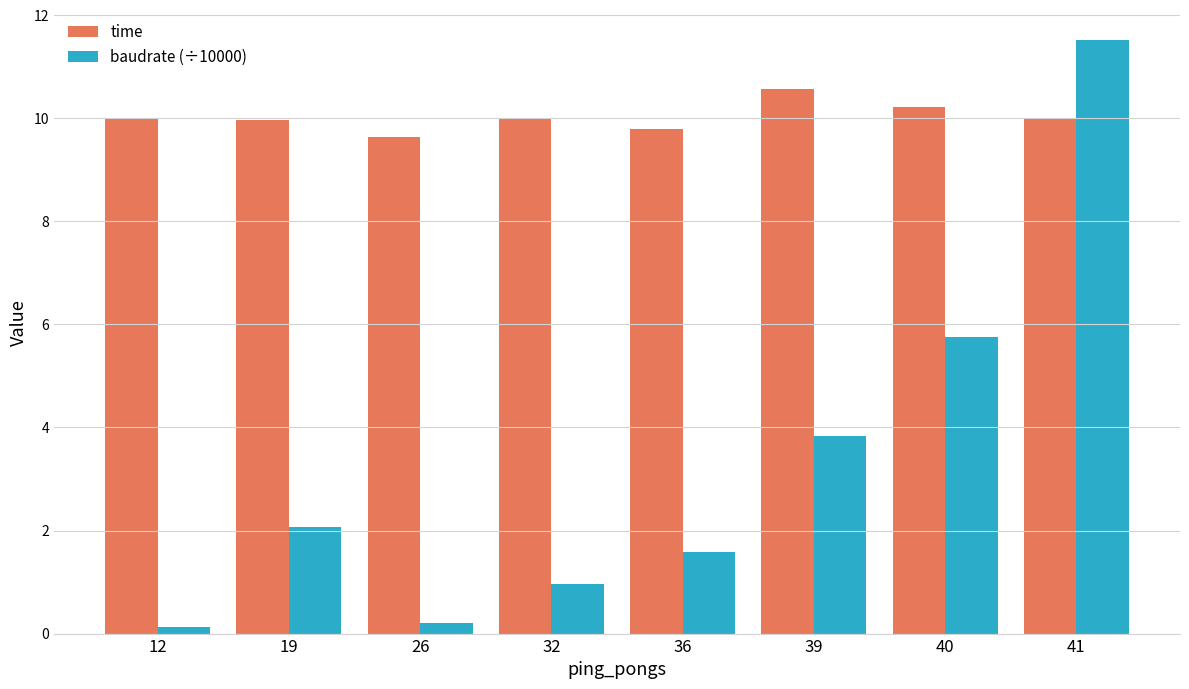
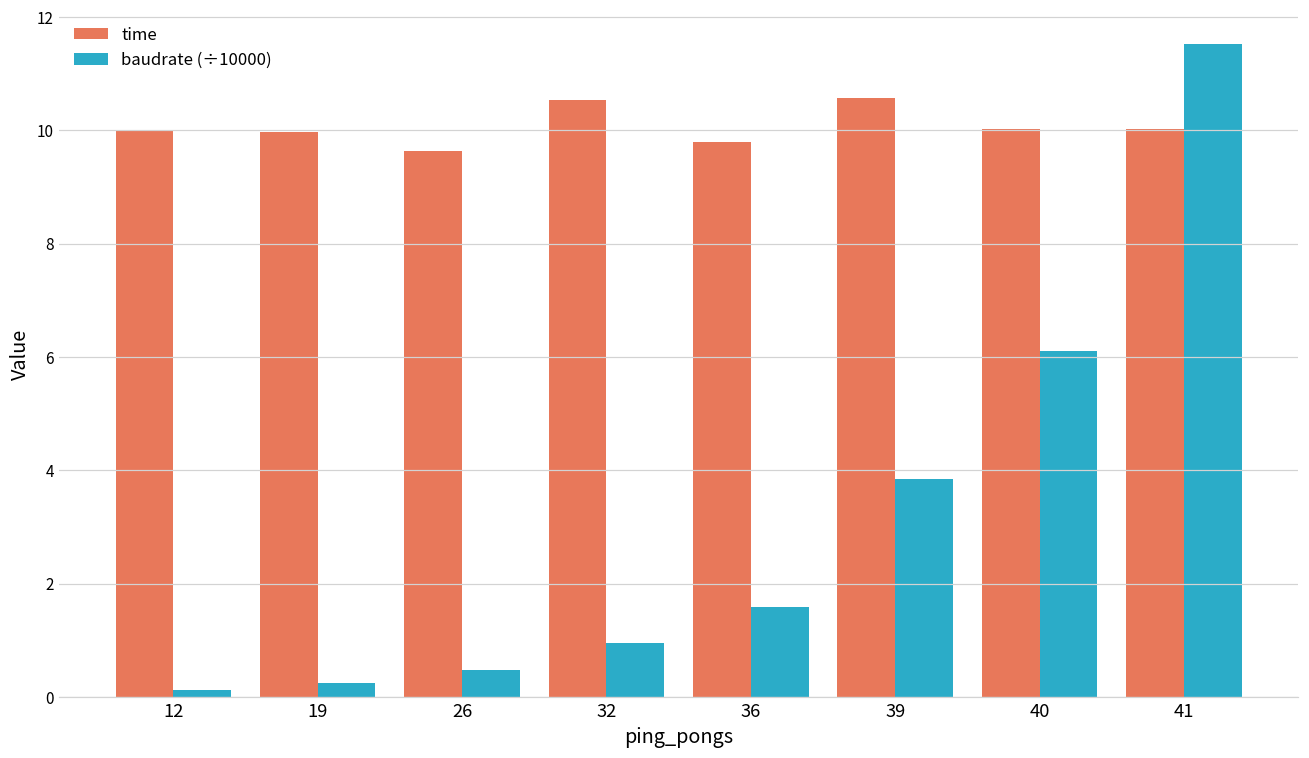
baudrate (÷10000), 19: 2.1 -> 0.2
baudrate (÷10000), 26: 0.2 -> 0.5
time, 32: 10.0 -> 10.5
time, 40: 10.2 -> 10.0
baudrate (÷10000), 40: 5.8 -> 6.1
